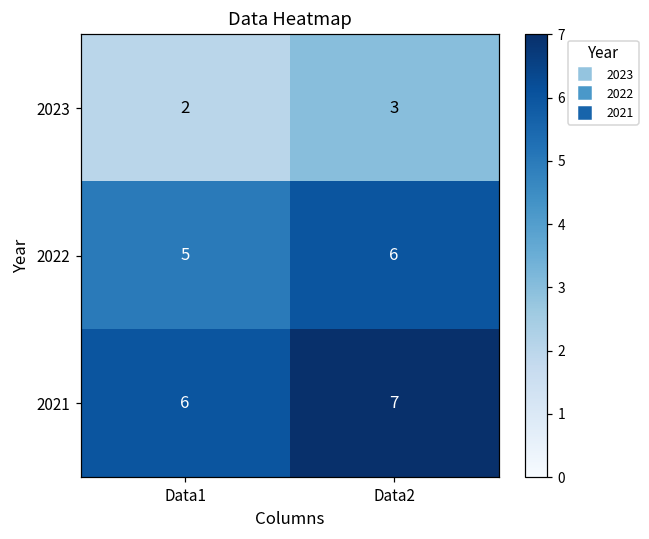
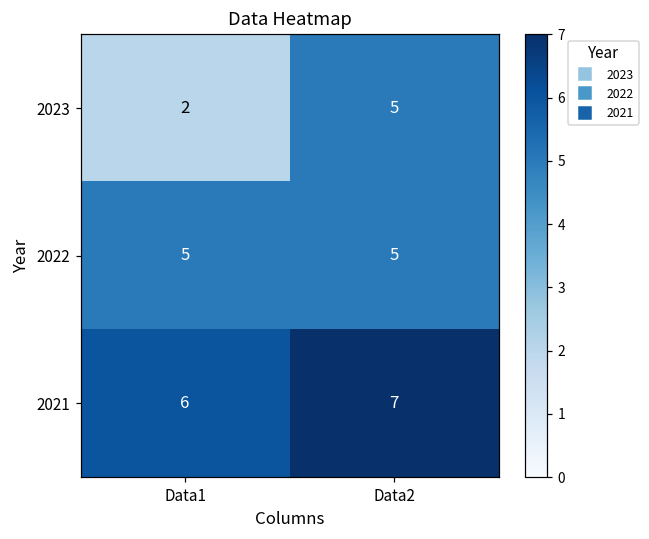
2023, Data2: 3 -> 5
2022, Data2: 6 -> 5
